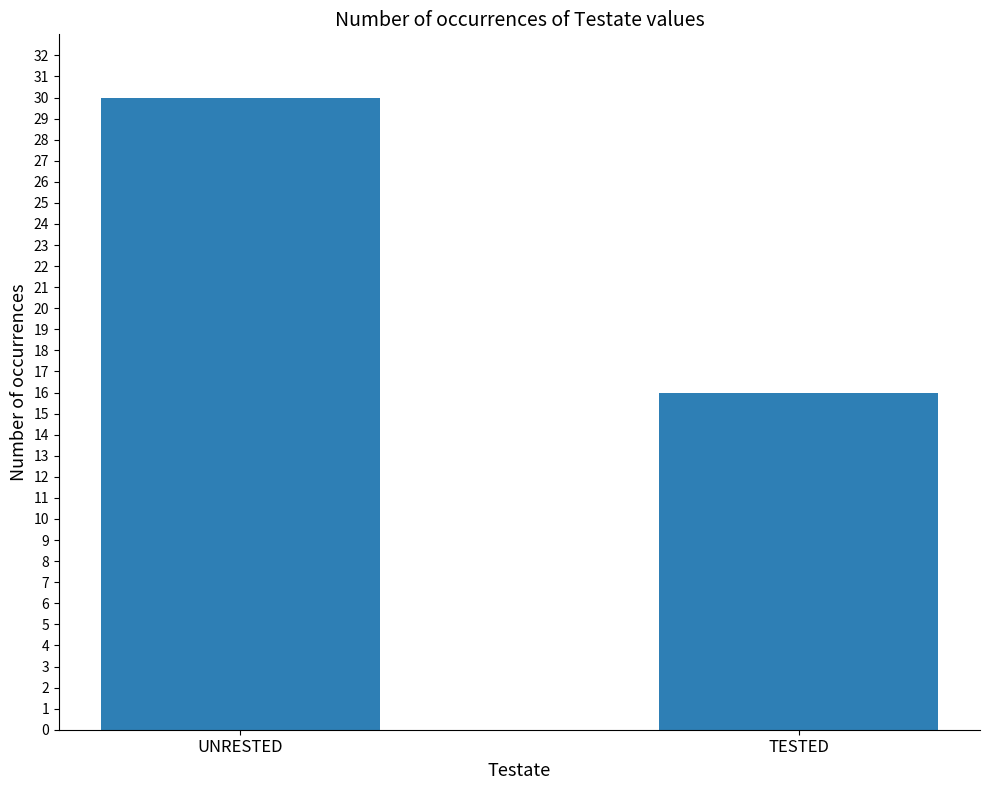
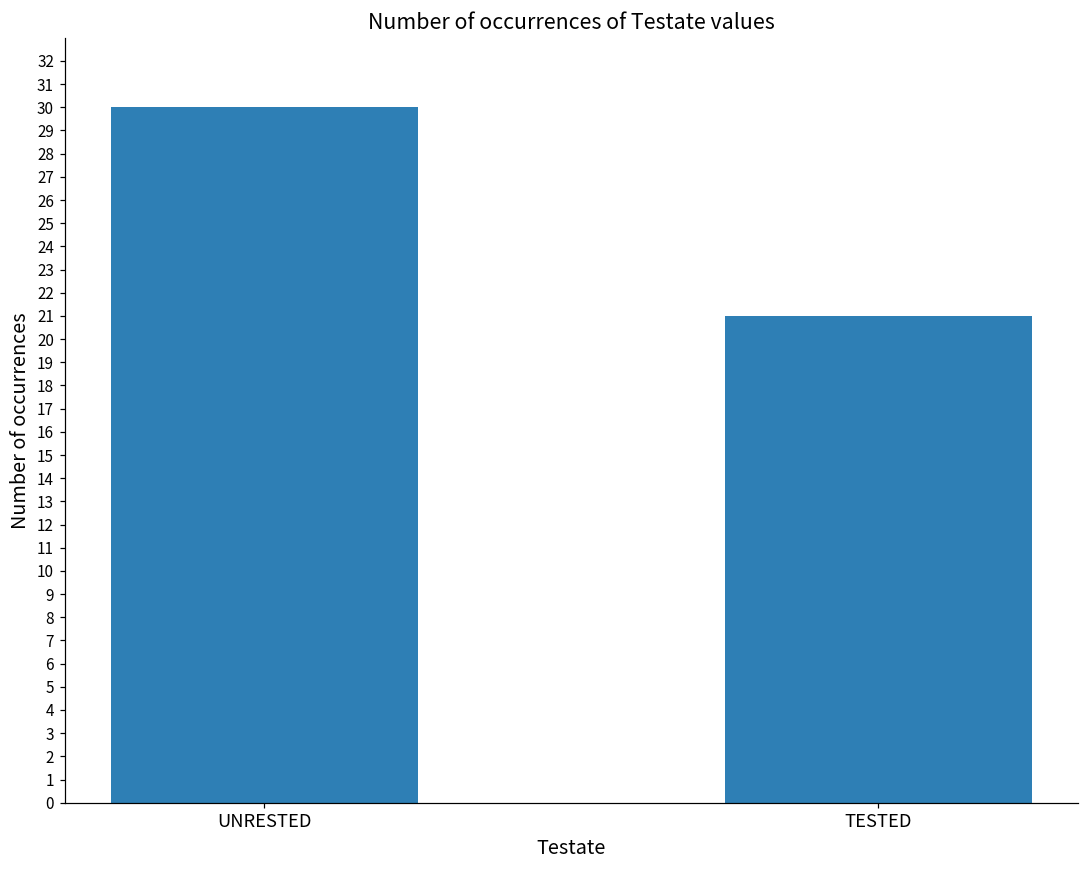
TESTED: 16 -> 21
